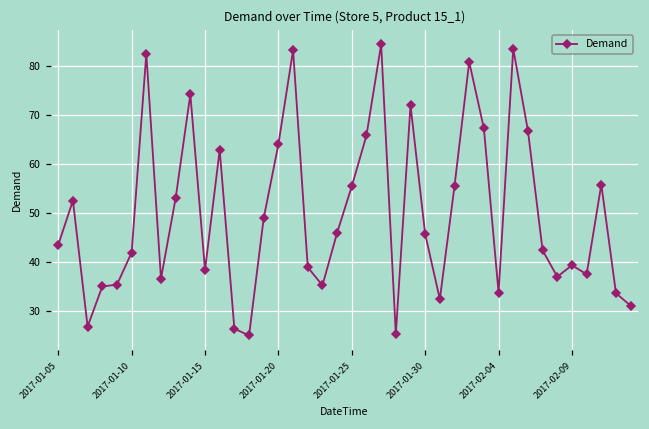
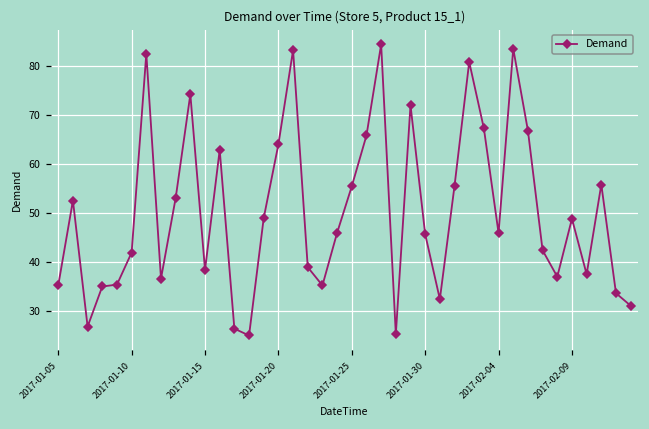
2017-01-05: 43 -> 35
2017-02-04: 34 -> 46
2017-02-09: 39 -> 49
